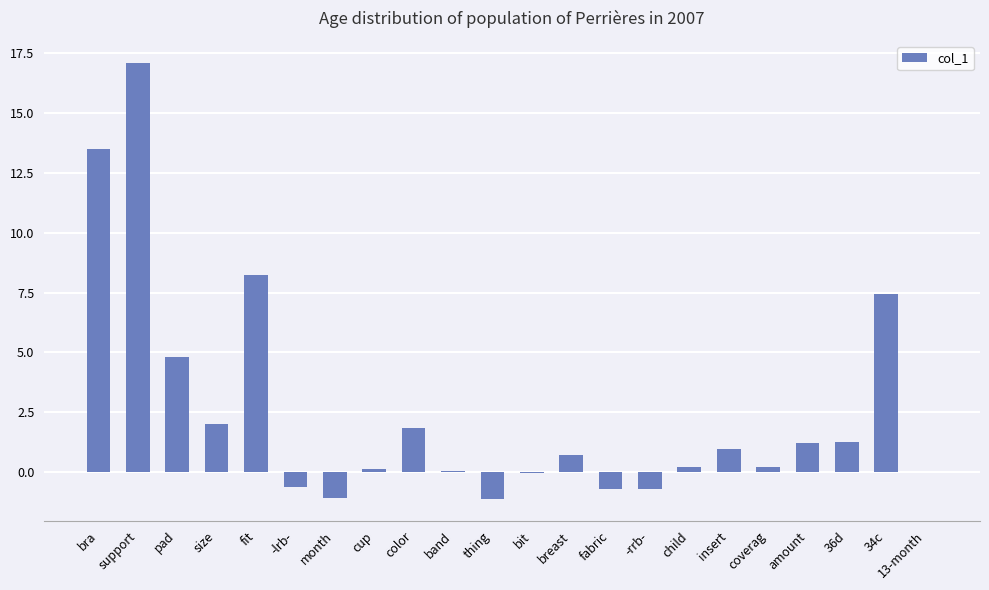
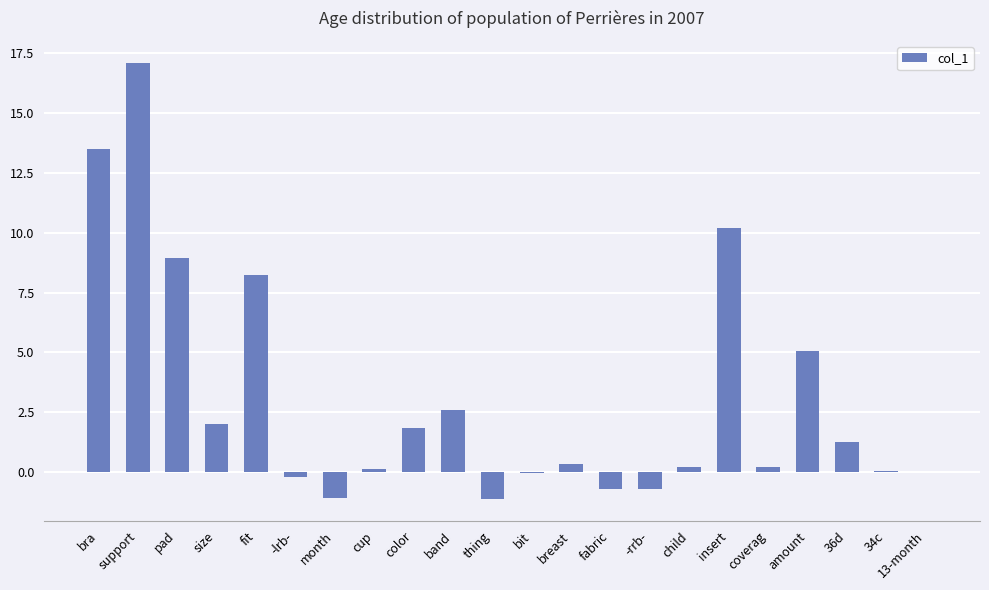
pad: 4.8 -> 8.9
-lrb-: -0.6 -> -0.2
band: 0.1 -> 2.6
breast: 0.7 -> 0.3
insert: 1.0 -> 10.2
amount: 1.2 -> 5.1
34c: 7.4 -> 0.0
